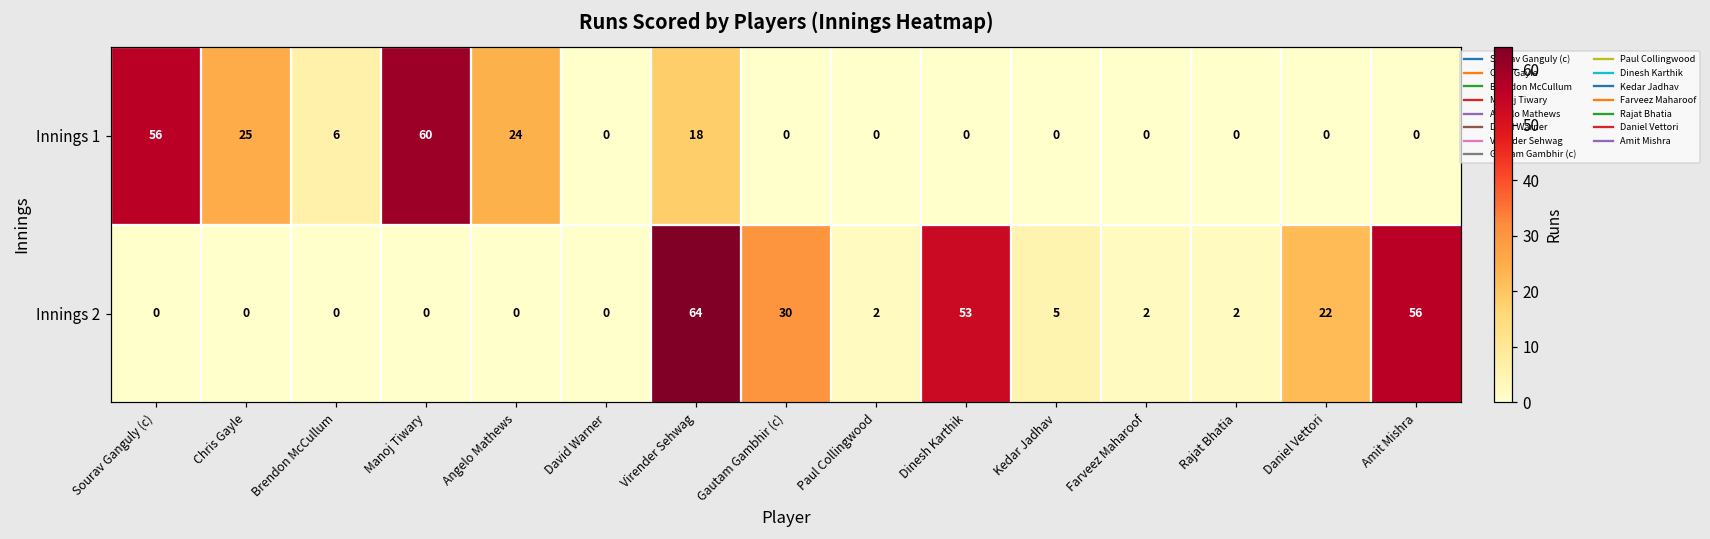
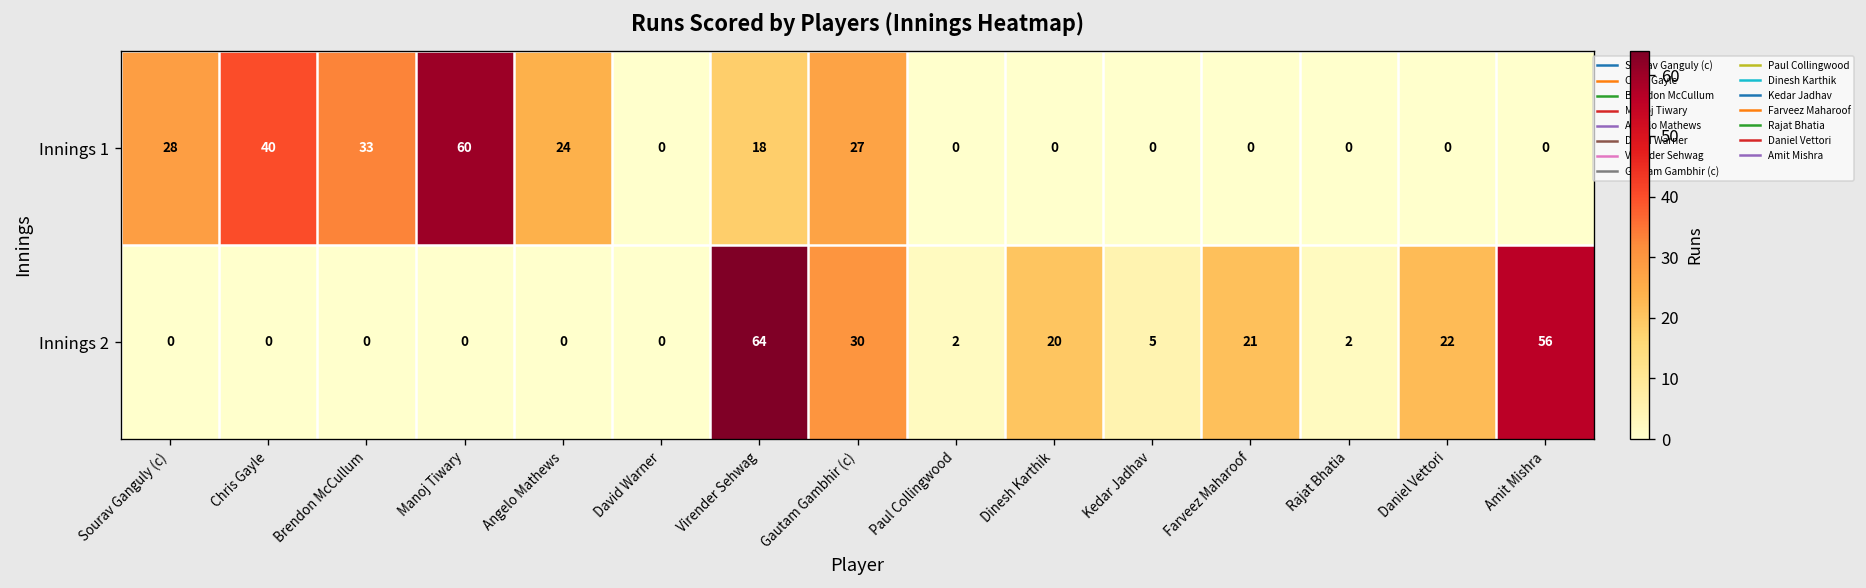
Innings 1, Sourav Ganguly (c): 56 -> 28
Innings 1, Chris Gayle: 25 -> 40
Innings 1, Brendon McCullum: 6 -> 33
Innings 1, Gautam Gambhir (c): 0 -> 27
Innings 2, Dinesh Karthik: 53 -> 20
Innings 2, Farveez Maharoof: 2 -> 21
